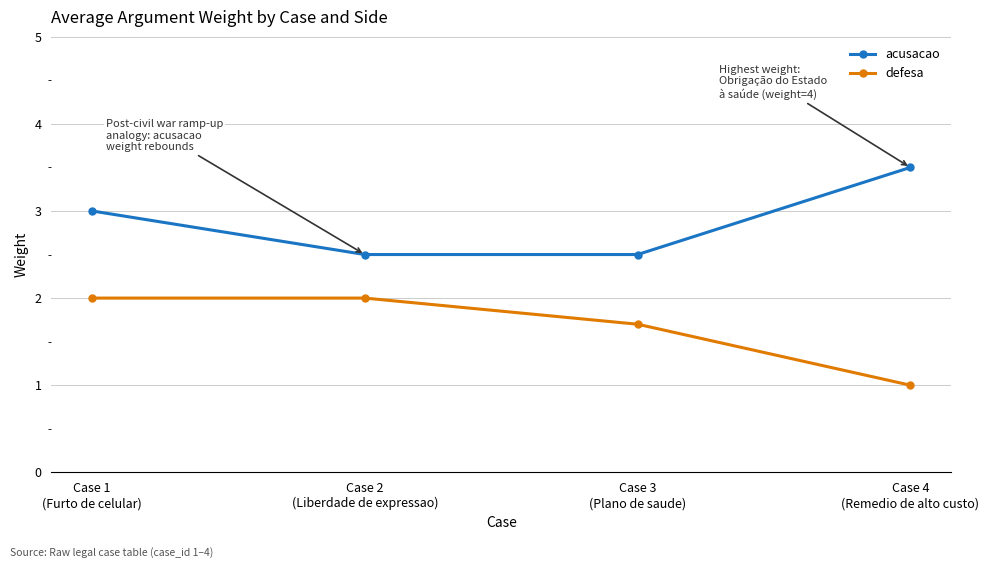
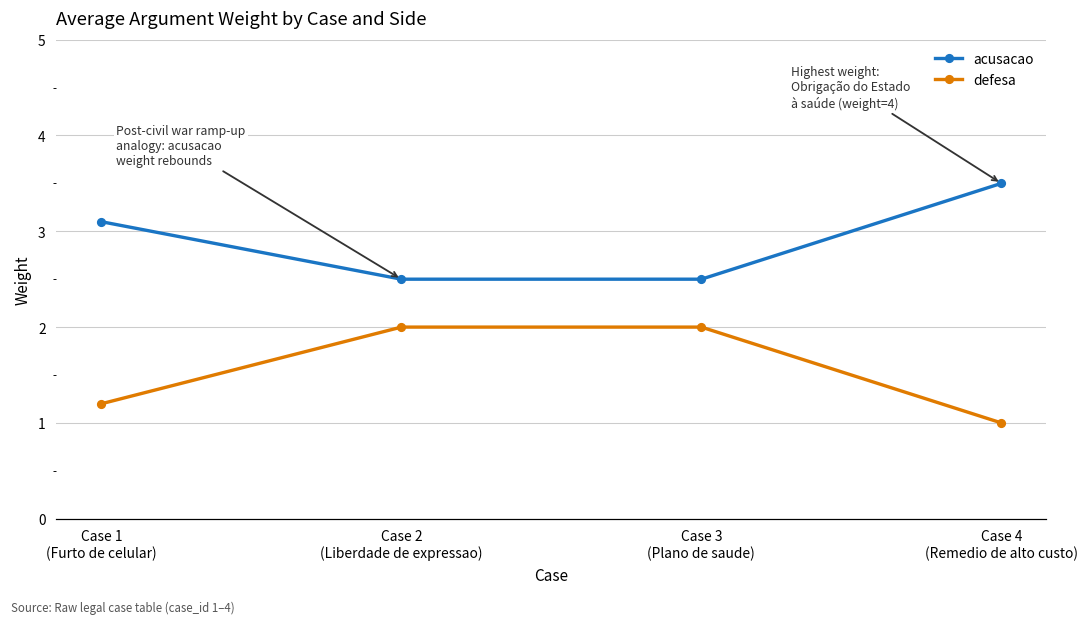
acusacao, Case 1 (Furto de celular): 3.0 -> 3.1
defesa, Case 1 (Furto de celular): 2.0 -> 1.2
defesa, Case 3 (Plano de saude): 1.7 -> 2.0
